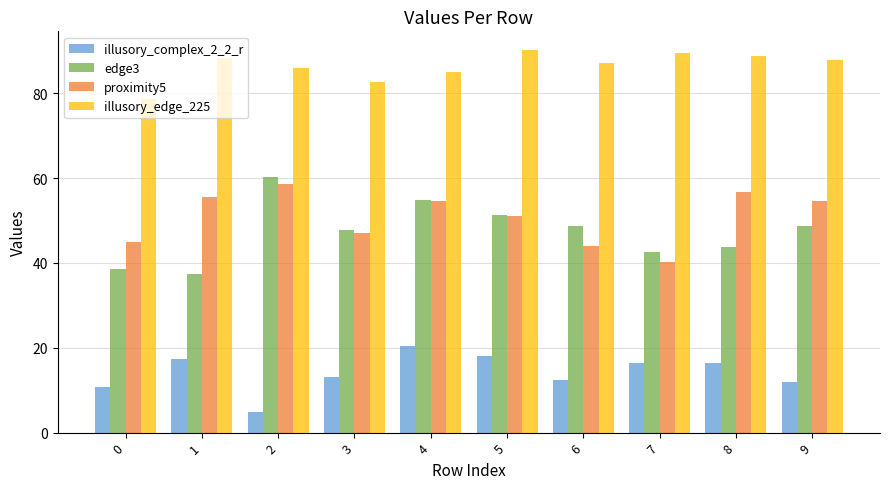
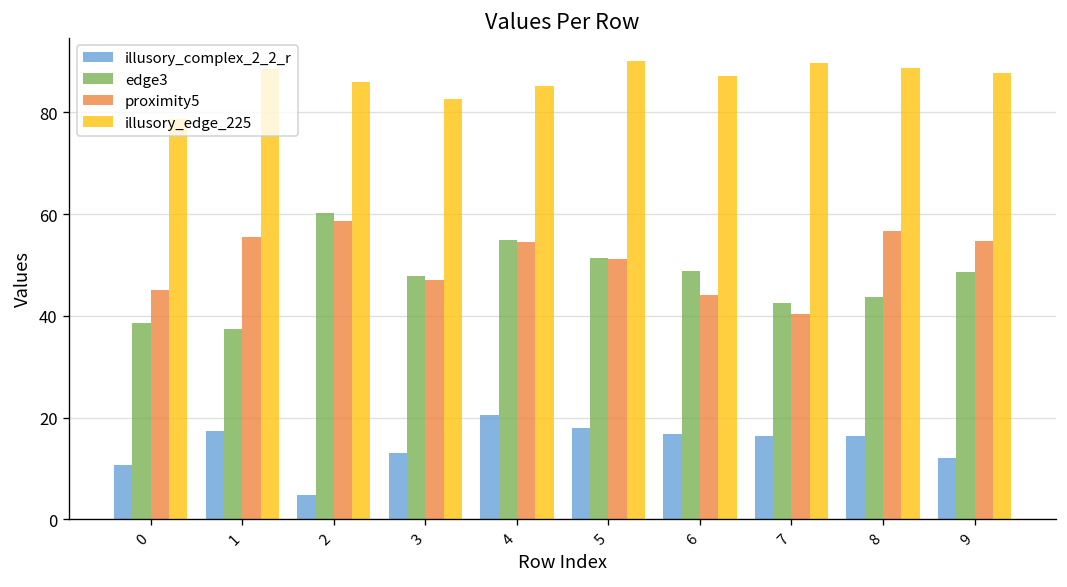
illusory_complex_2_2_r, 6: 12 -> 17
